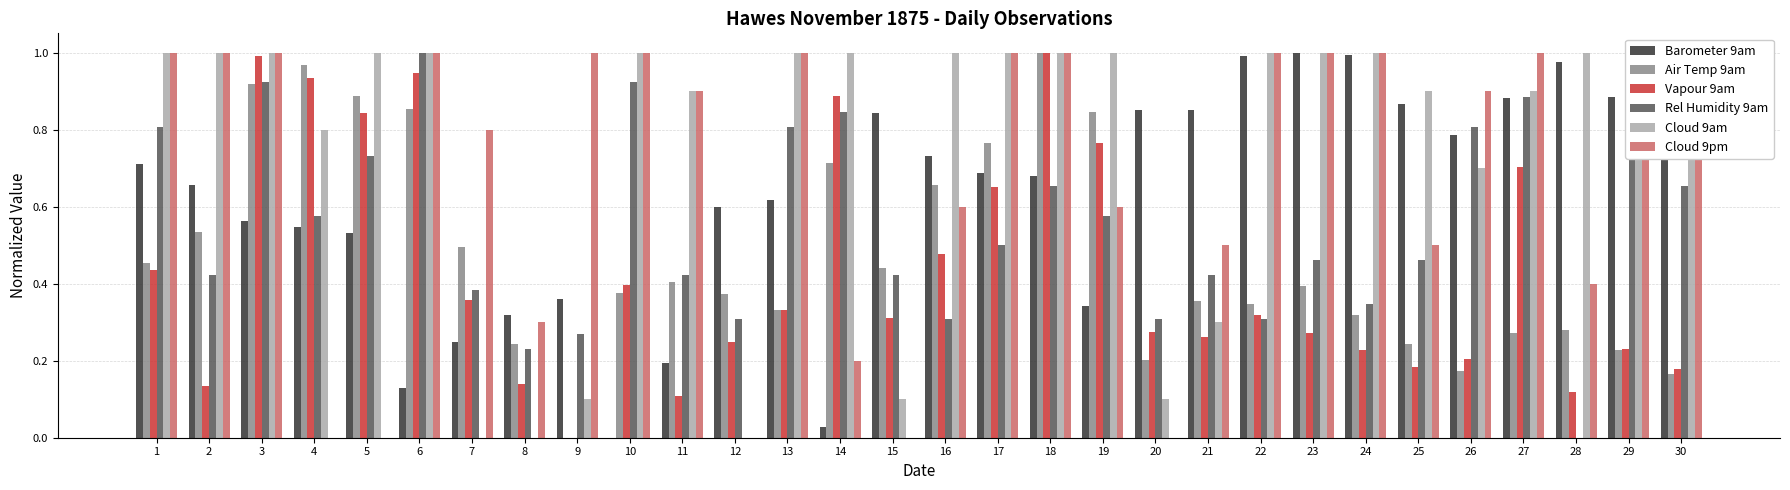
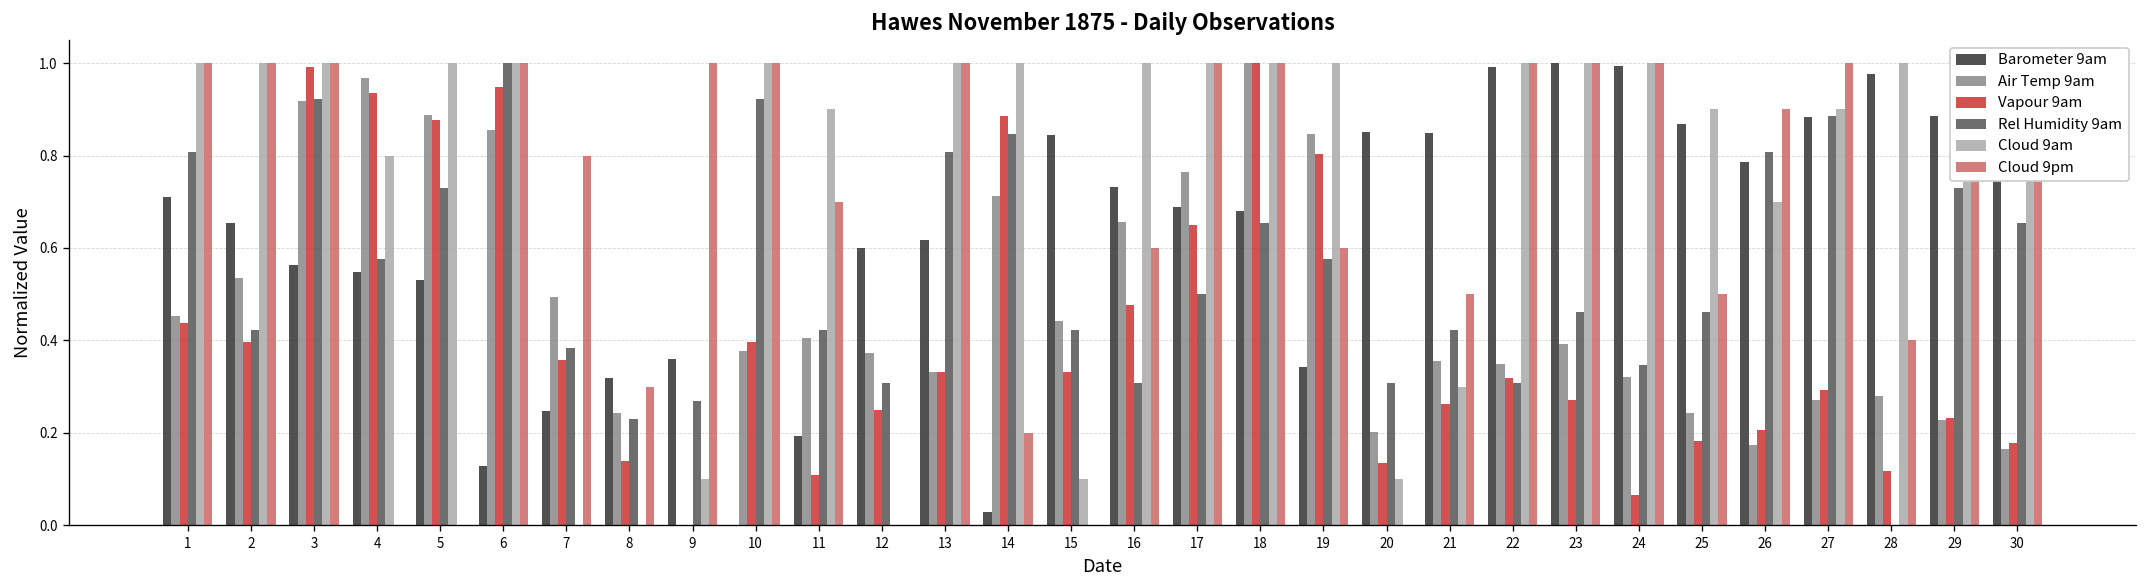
Vapour 9am, 2: 0.14 -> 0.40
Vapour 9am, 5: 0.84 -> 0.88
Cloud 9pm, 11: 0.90 -> 0.70
Vapour 9am, 15: 0.31 -> 0.33
Vapour 9am, 19: 0.76 -> 0.80
Vapour 9am, 20: 0.28 -> 0.14
Vapour 9am, 24: 0.23 -> 0.07
Vapour 9am, 27: 0.70 -> 0.29
